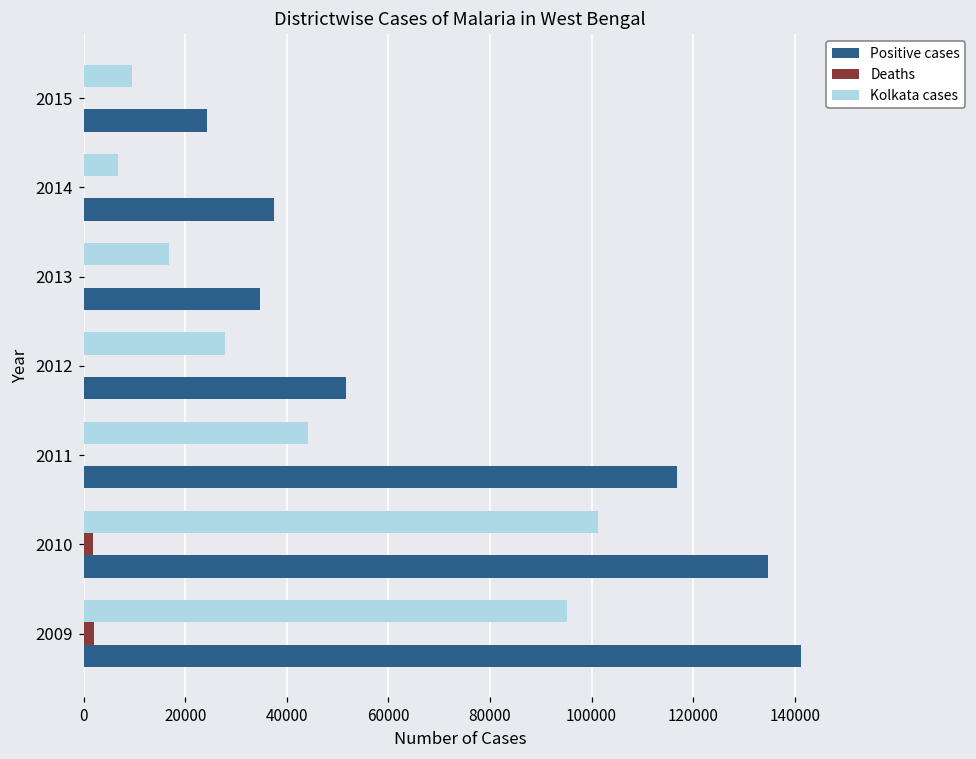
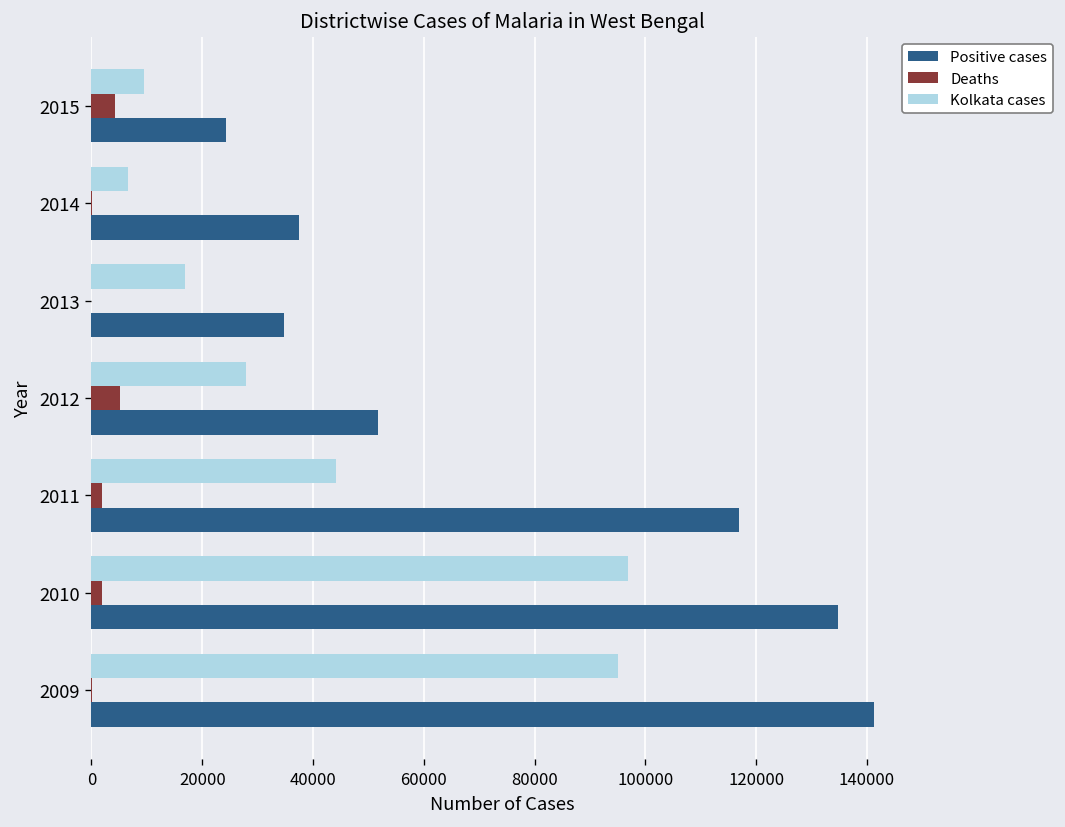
Deaths, 2015: 0 -> 4000
Deaths, 2012: 0 -> 5000
Deaths, 2011: 0 -> 2000
Kolkata cases, 2010: 101000 -> 97000
Deaths, 2009: 2000 -> 0
